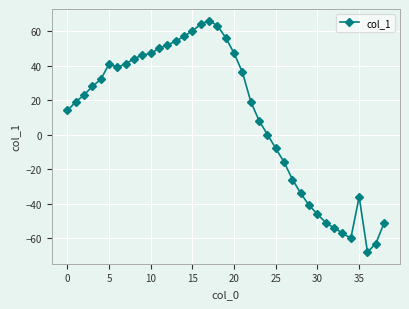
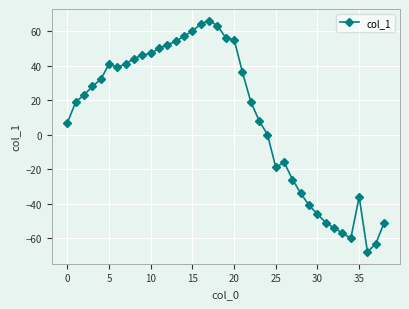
0: 14 -> 7
20: 47 -> 55
25: -8 -> -19
